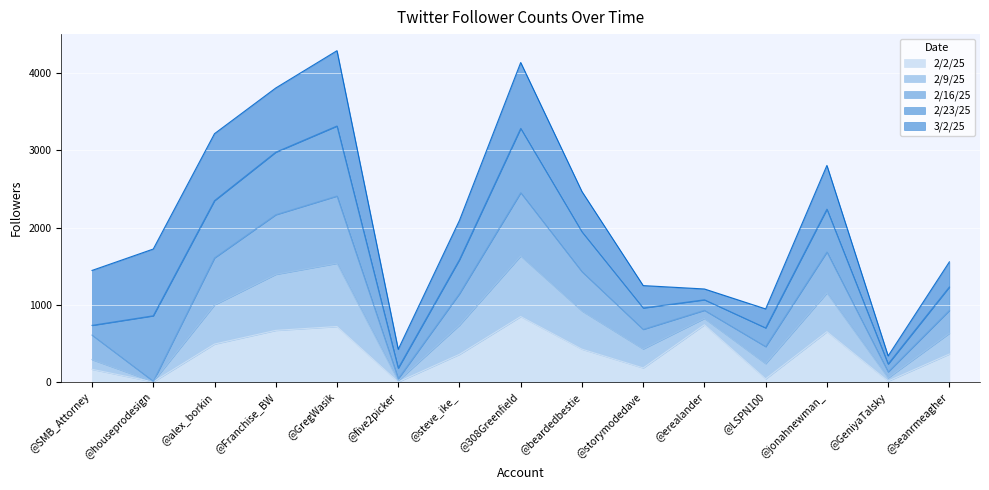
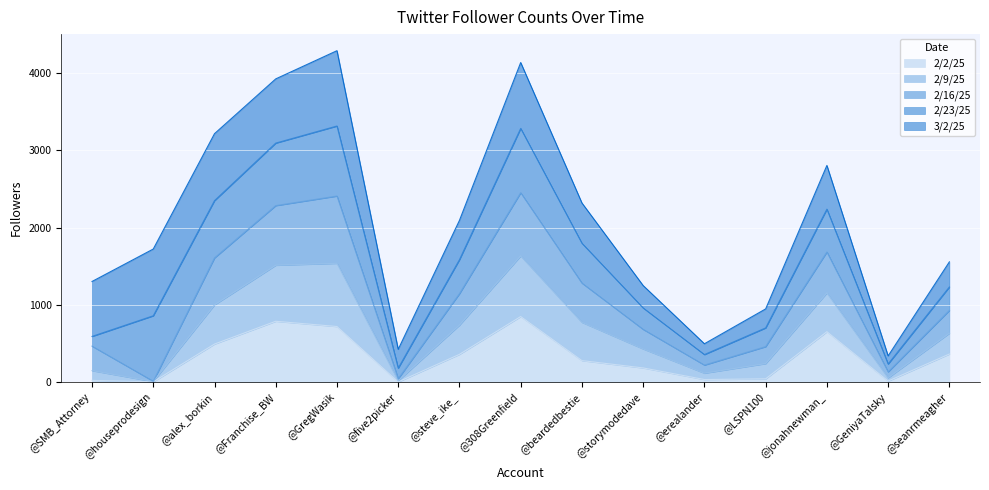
2/2/25, @SMB_Attorney: 200 -> 0
2/2/25, @Franchise_BW: 700 -> 800
2/2/25, @beardedbestie: 400 -> 300
2/2/25, @erealander: 700 -> 0
